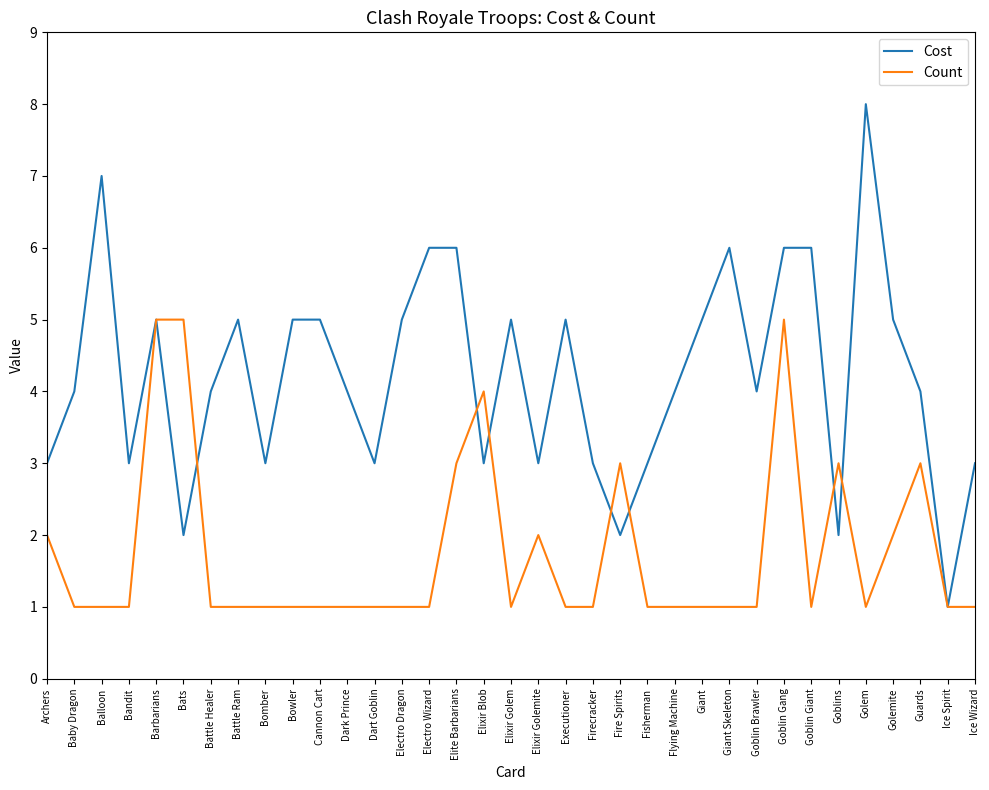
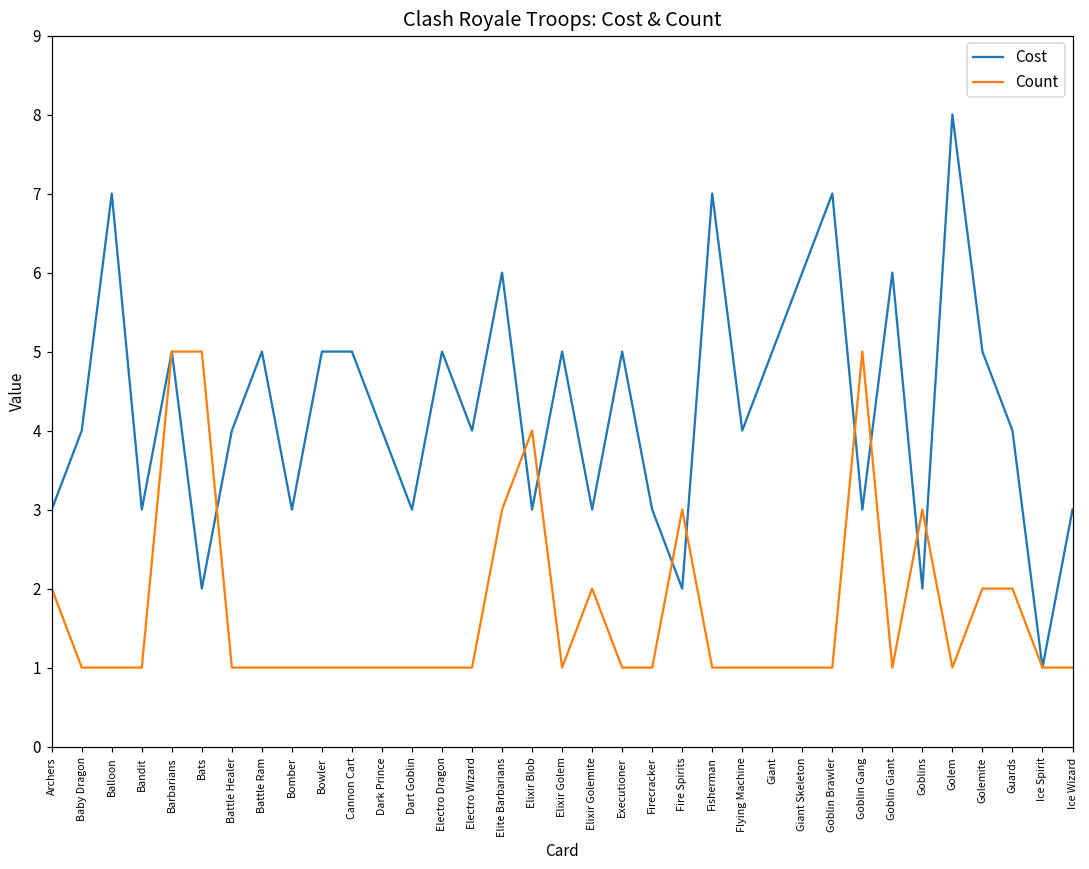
Cost, Electro Wizard: 6 -> 4
Cost, Fisherman: 3 -> 7
Cost, Goblin Brawler: 4 -> 7
Cost, Goblin Gang: 6 -> 3
Count, Guards: 3 -> 2
